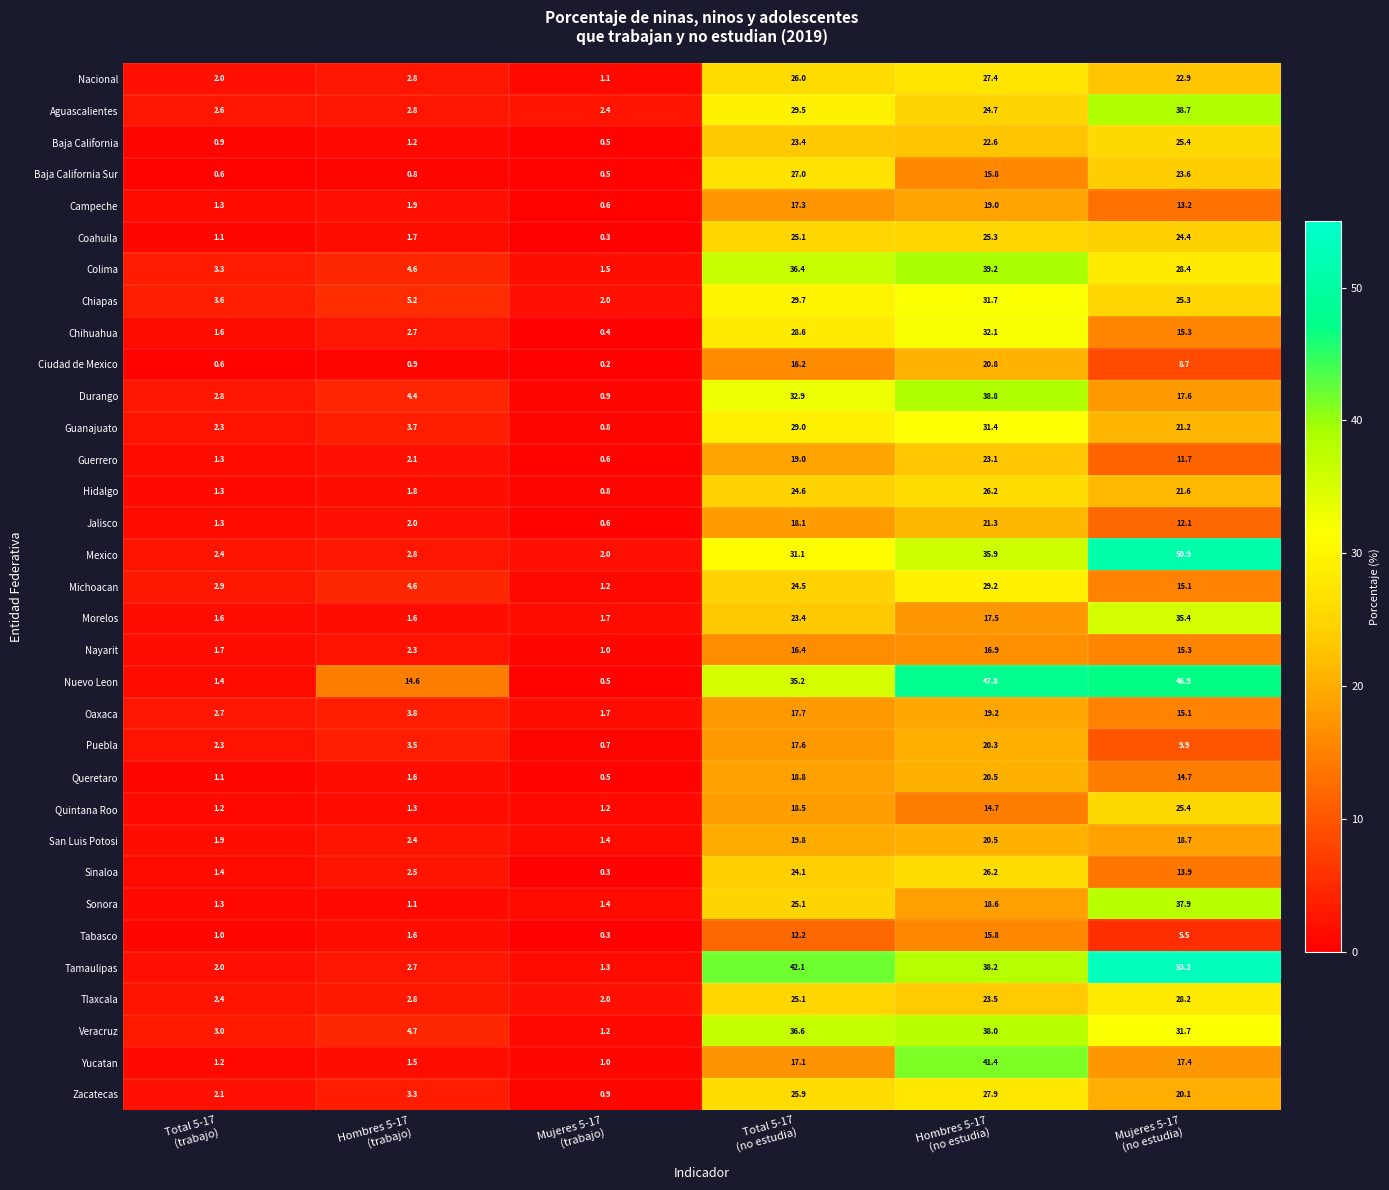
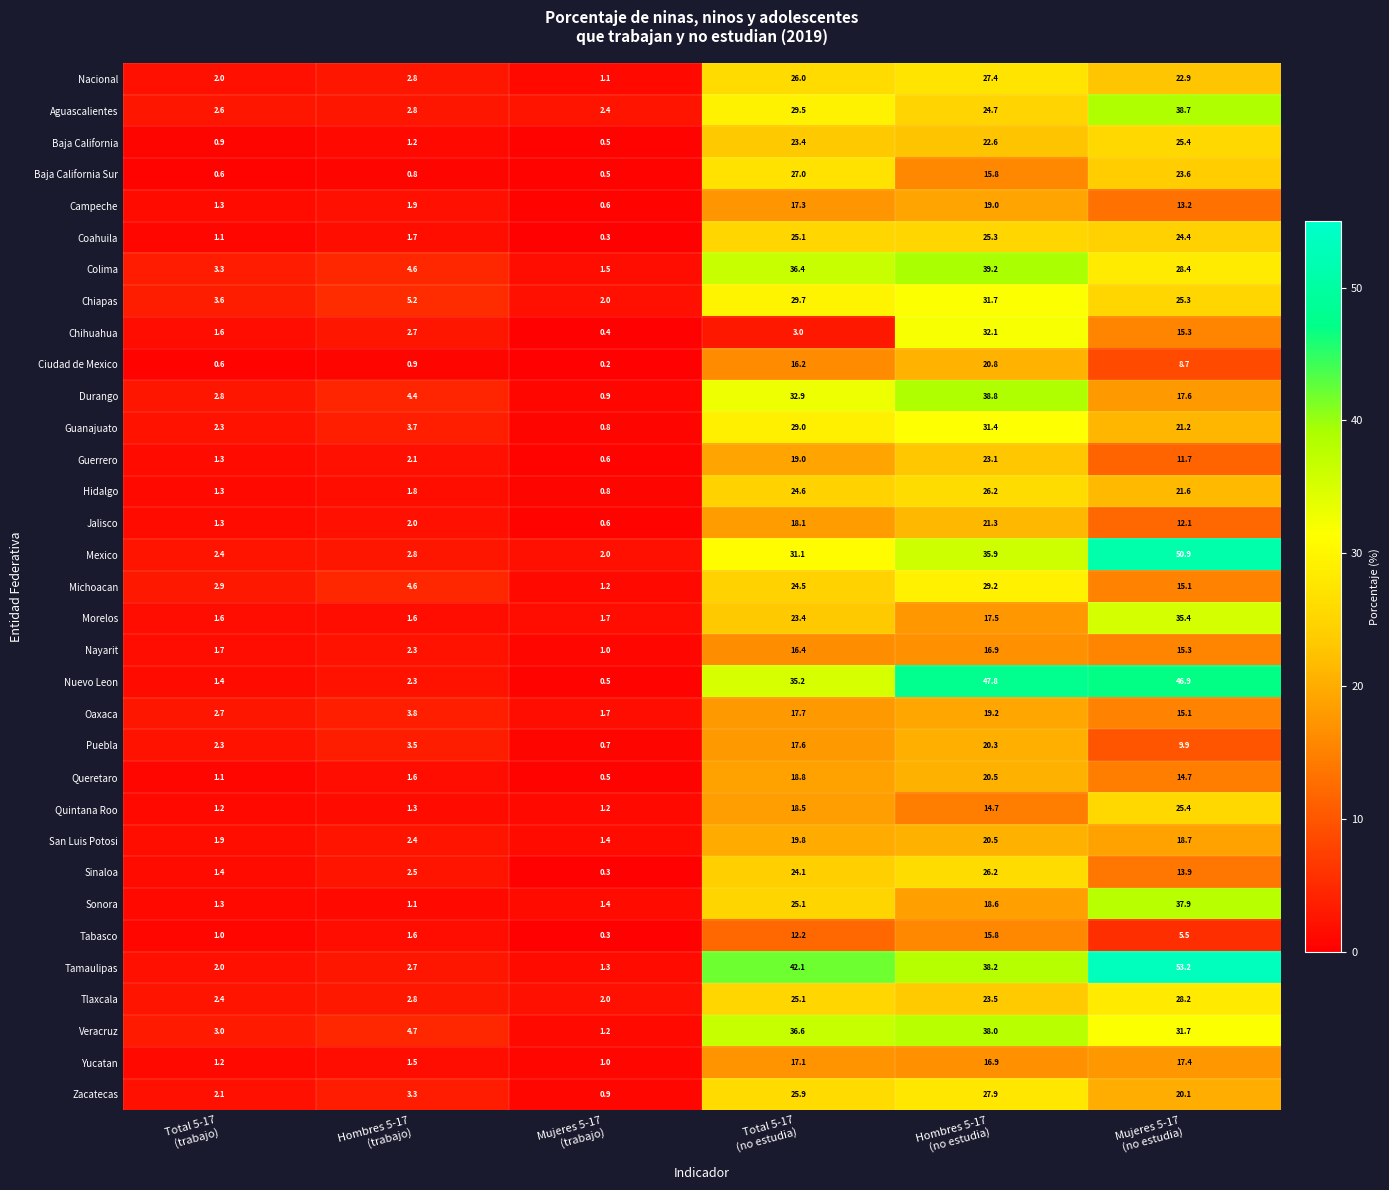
Chihuahua, Total 5-17 (no estudia): 28.6 -> 3.0
Nuevo Leon, Hombres 5-17 (trabajo): 14.6 -> 2.3
Yucatan, Hombres 5-17 (no estudia): 41.4 -> 16.9
